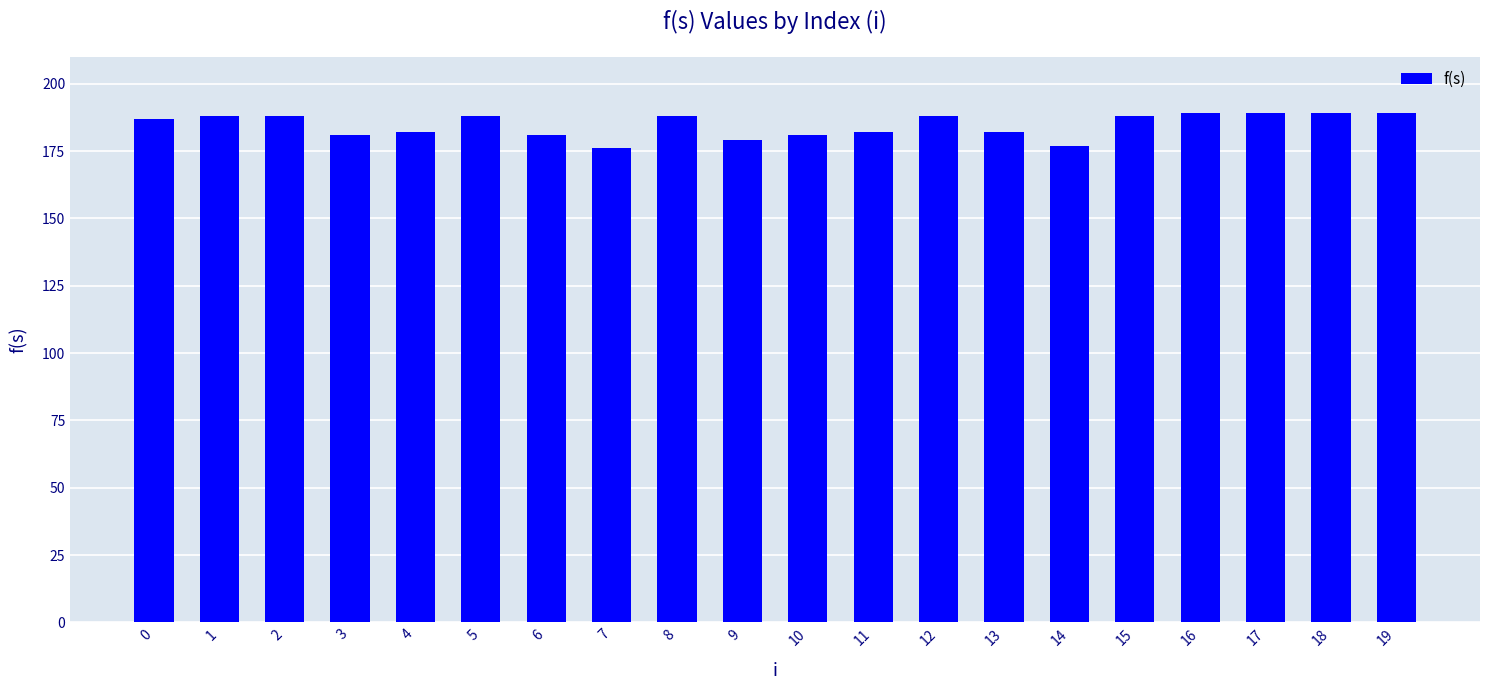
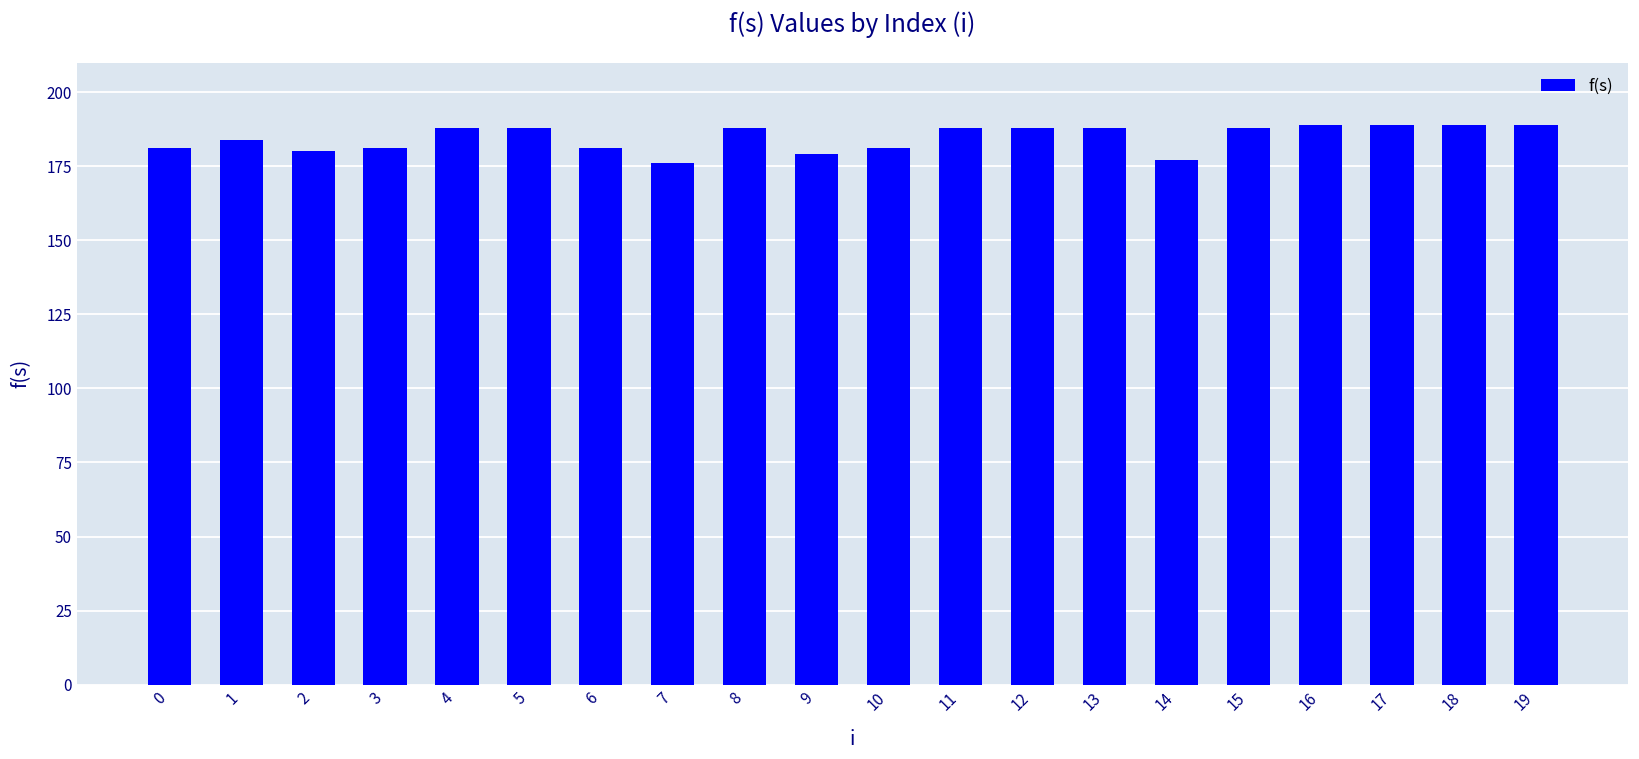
0: 187 -> 181
1: 188 -> 184
2: 188 -> 180
4: 182 -> 188
11: 182 -> 188
13: 182 -> 188
